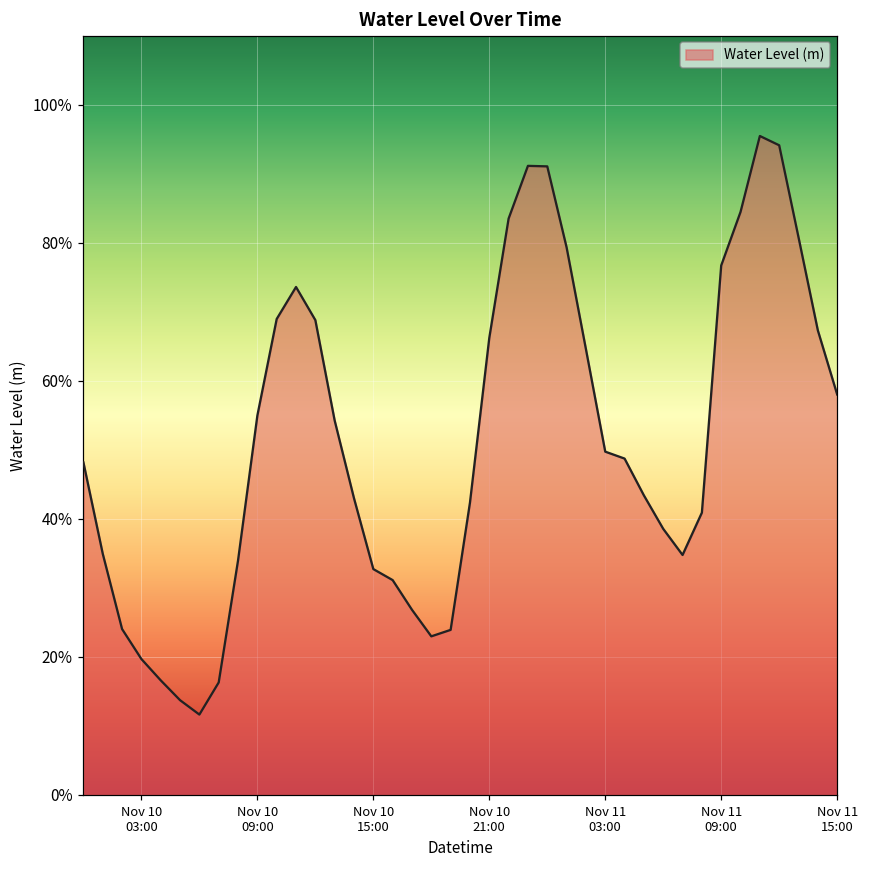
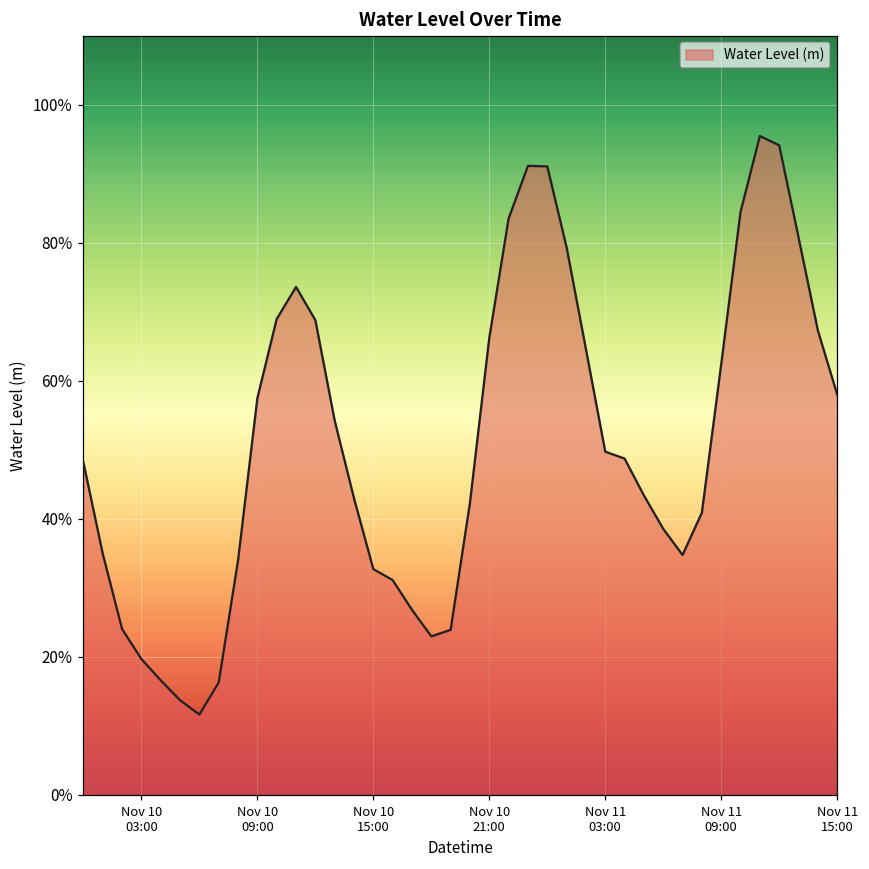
Nov 10 09:00: 55% -> 57%
Nov 11 09:00: 77% -> 62%
